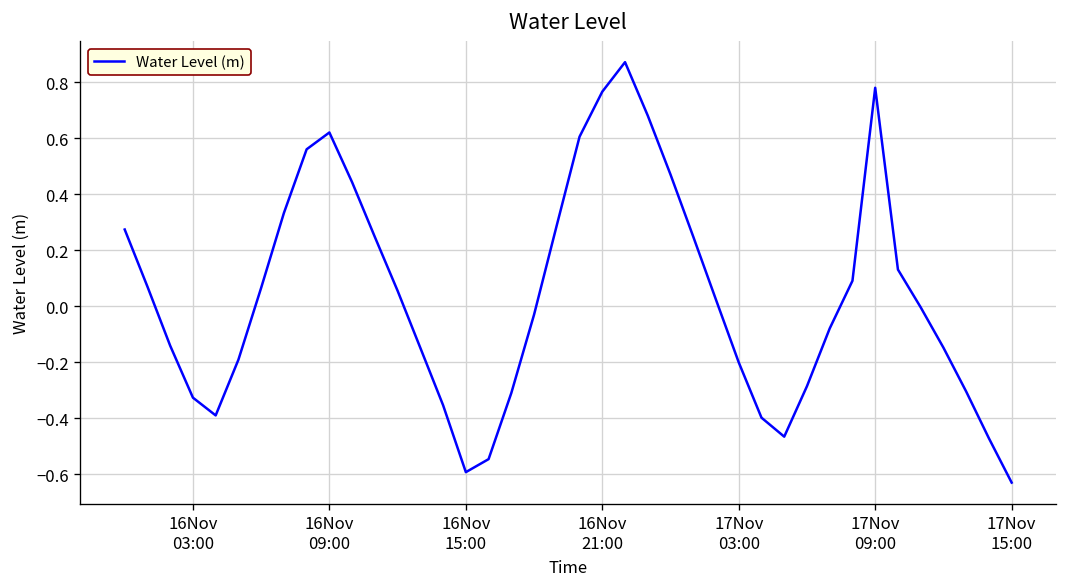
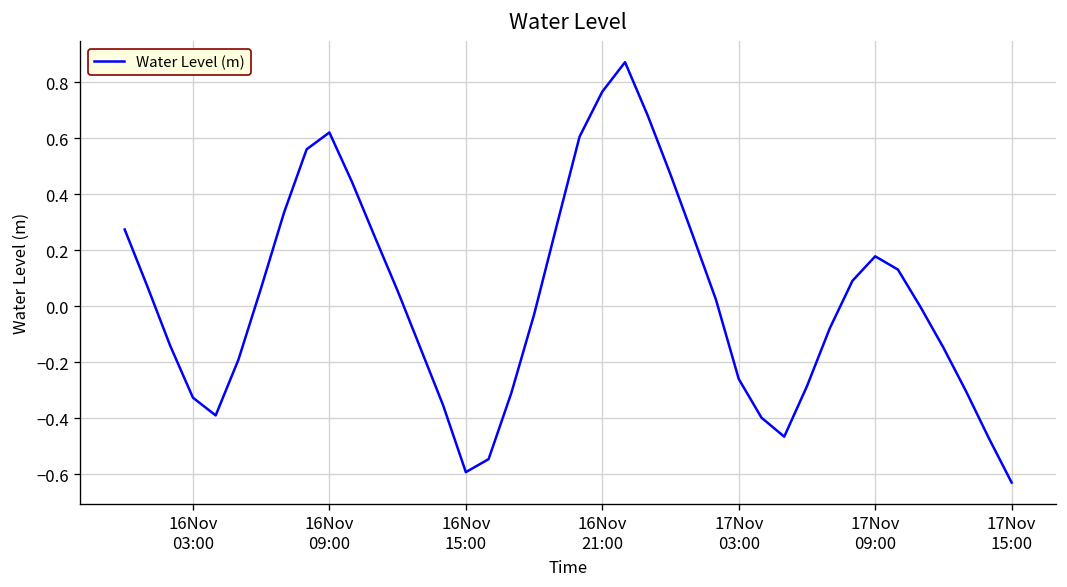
17Nov 03:00: -0.20 -> -0.26
17Nov 09:00: 0.78 -> 0.18
